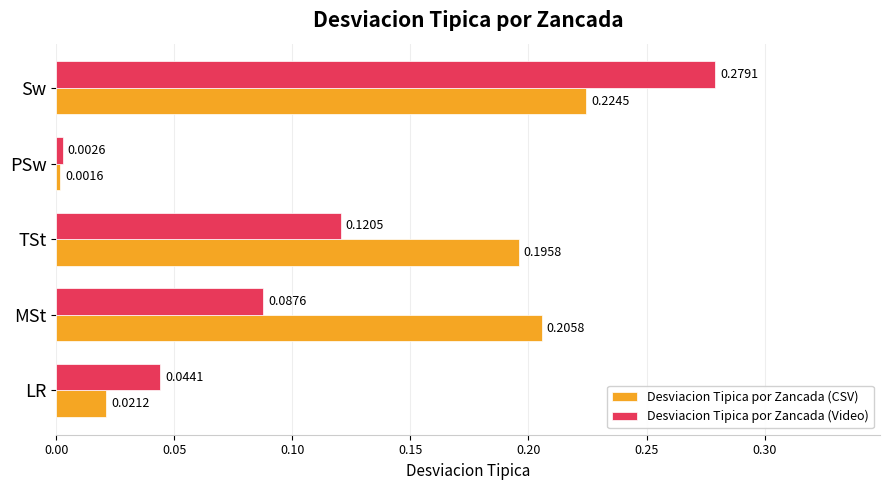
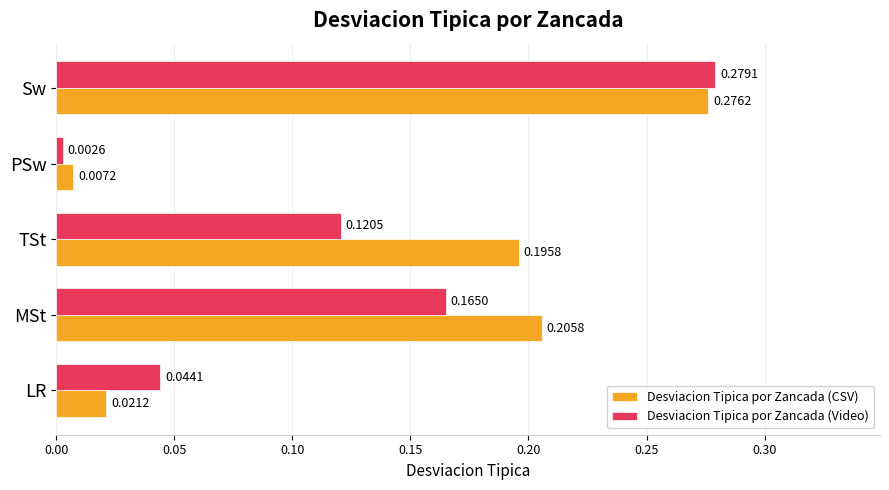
Desviacion Tipica por Zancada (CSV), Sw: 0.2245 -> 0.2762
Desviacion Tipica por Zancada (CSV), PSw: 0.0016 -> 0.0072
Desviacion Tipica por Zancada (Video), MSt: 0.0876 -> 0.1650
